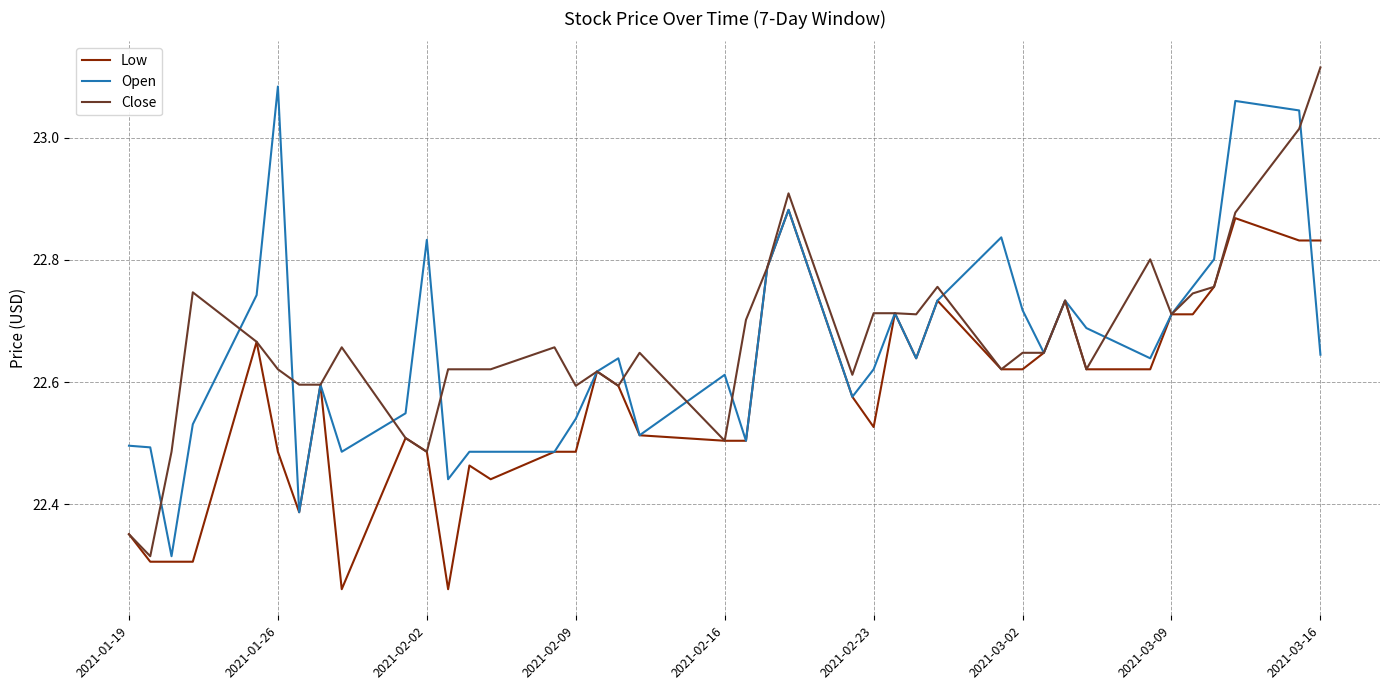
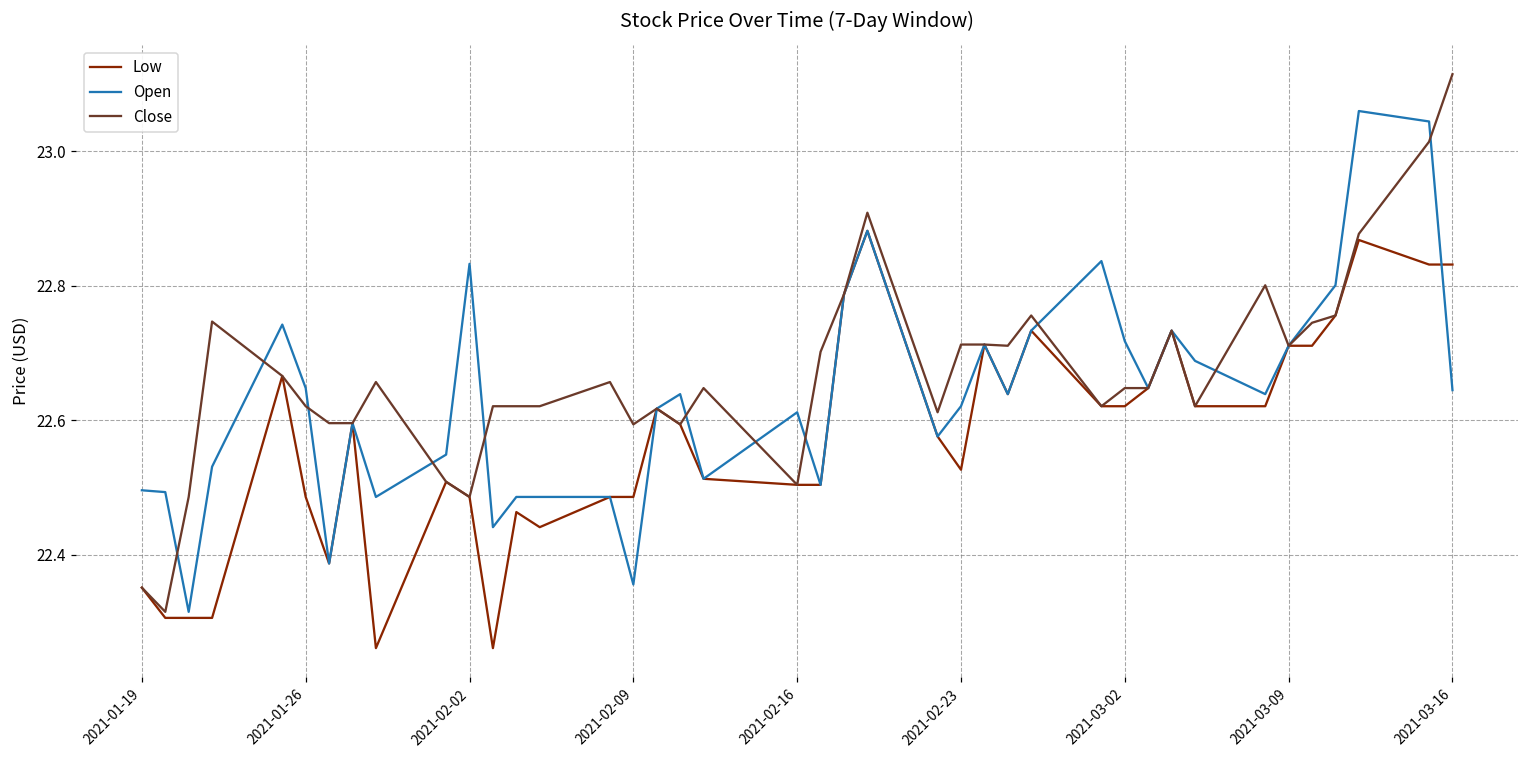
Open, 2021-01-26: 23.08 -> 22.65
Open, 2021-02-09: 22.54 -> 22.36
